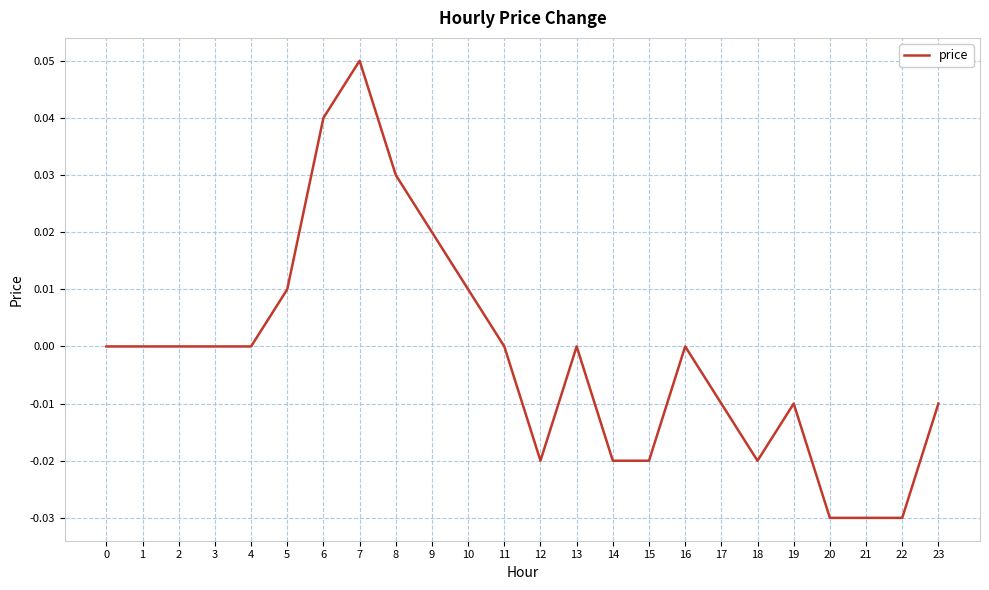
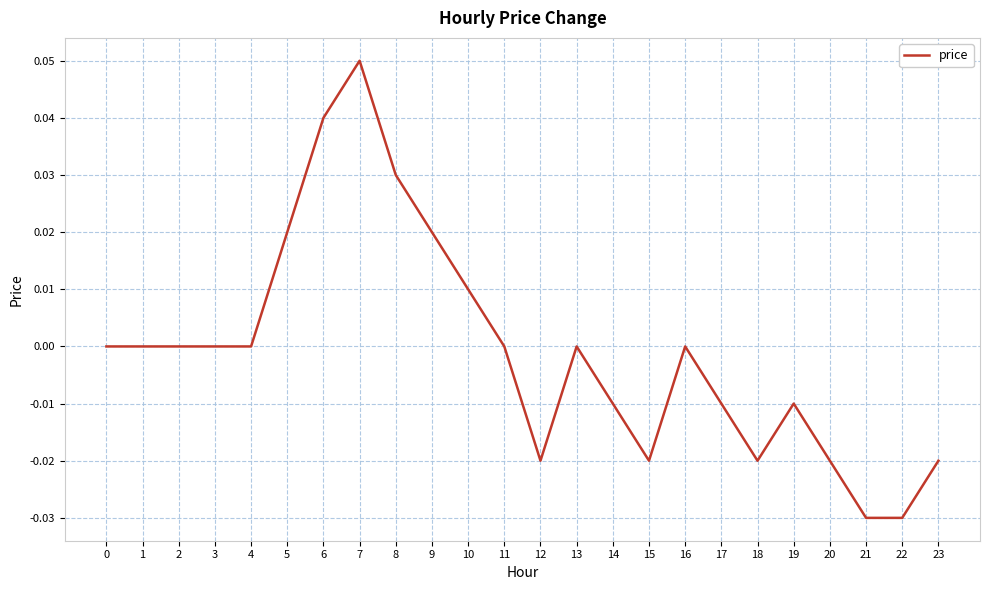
5: 0.01 -> 0.02
14: -0.02 -> -0.01
20: -0.03 -> -0.02
23: -0.01 -> -0.02
